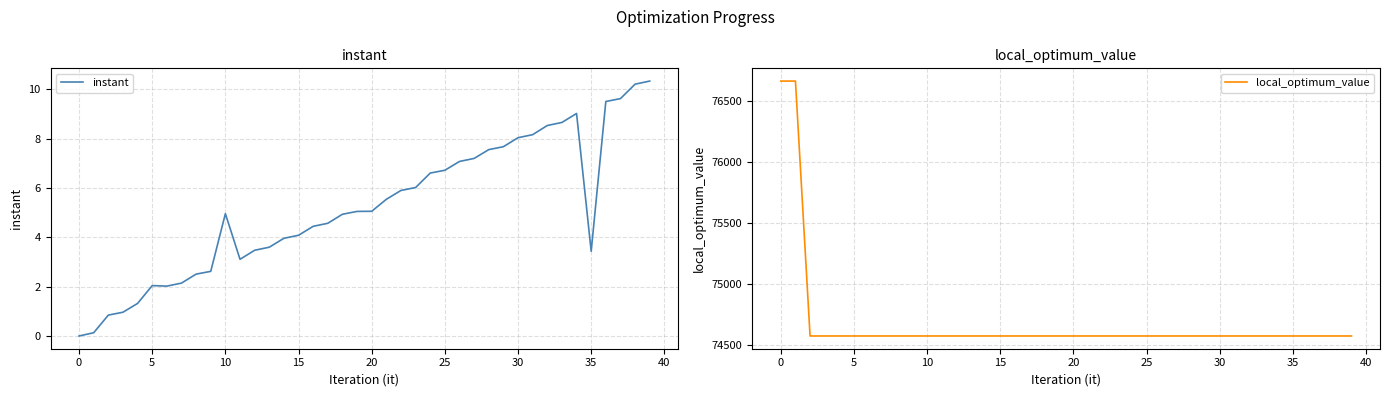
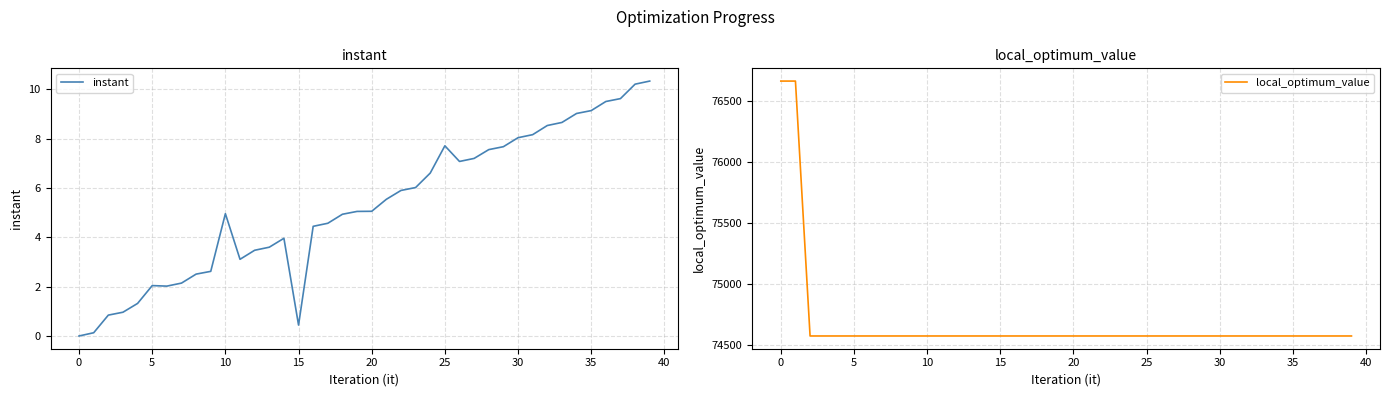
instant, 15: 4.1 -> 0.4
instant, 25: 6.7 -> 7.7
instant, 35: 3.4 -> 9.1
